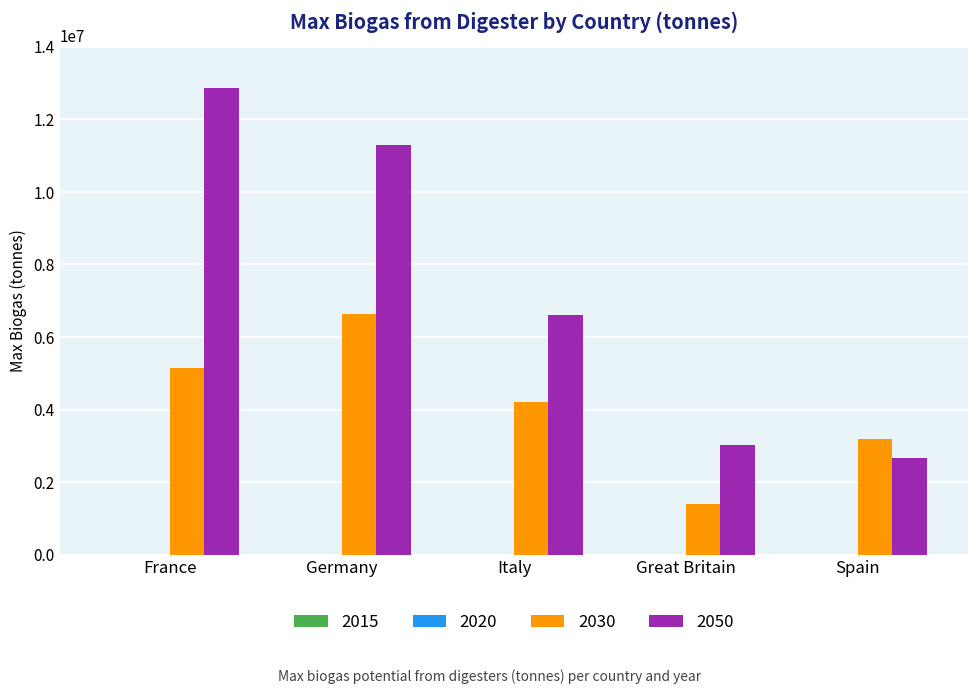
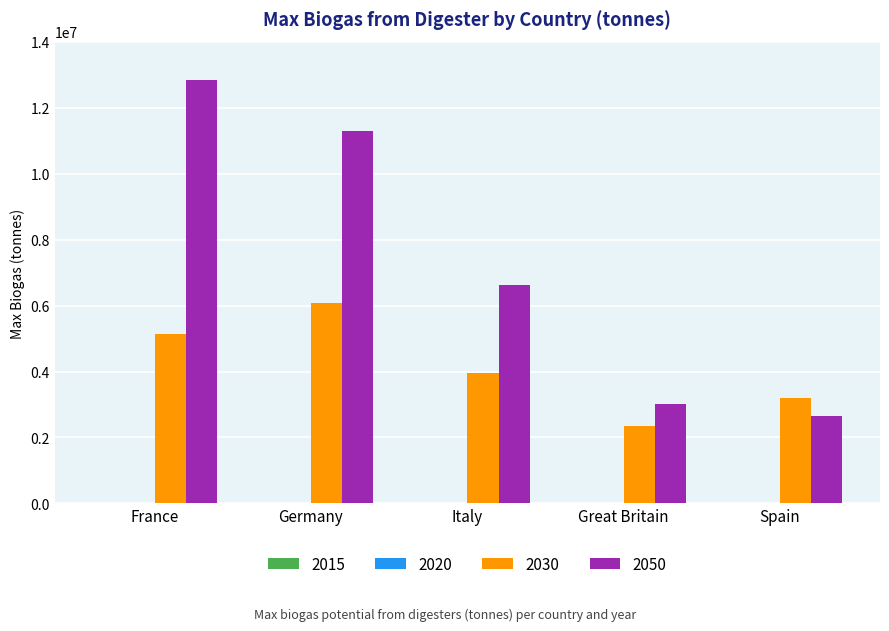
2030, Germany: 6600000 -> 6100000
2030, Italy: 4200000 -> 3900000
2030, Great Britain: 1400000 -> 2300000
